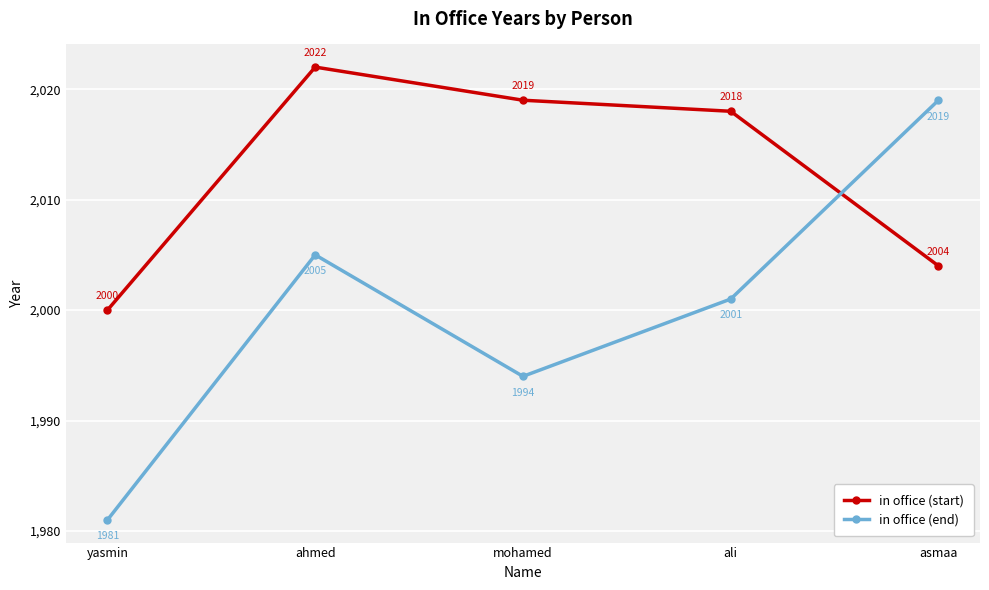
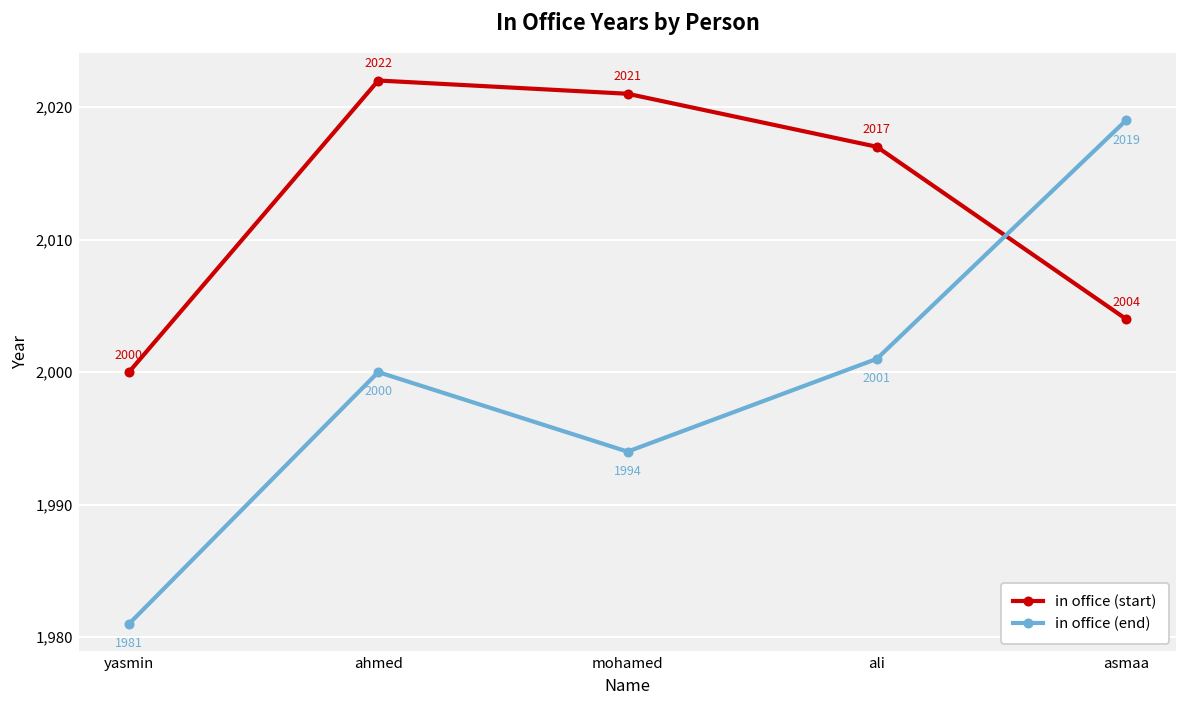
in office (end), ahmed: 2005 -> 2000
in office (start), mohamed: 2019 -> 2021
in office (start), ali: 2018 -> 2017
